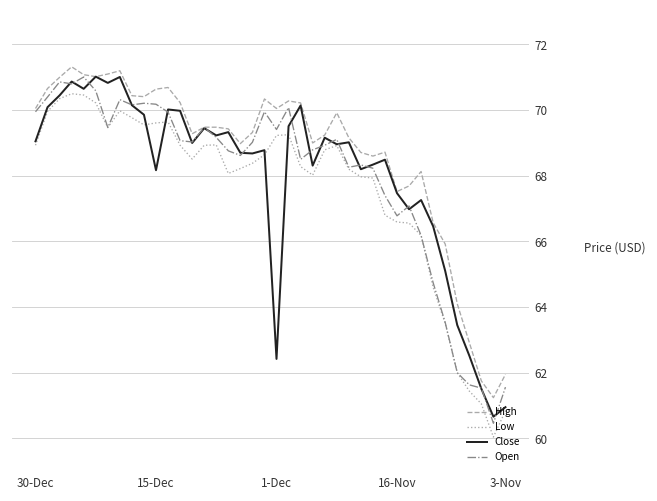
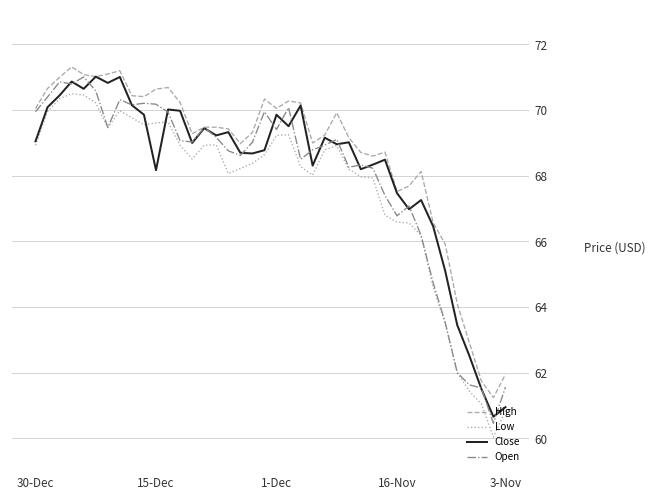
Close, 1-Dec: 62.4 -> 69.9
